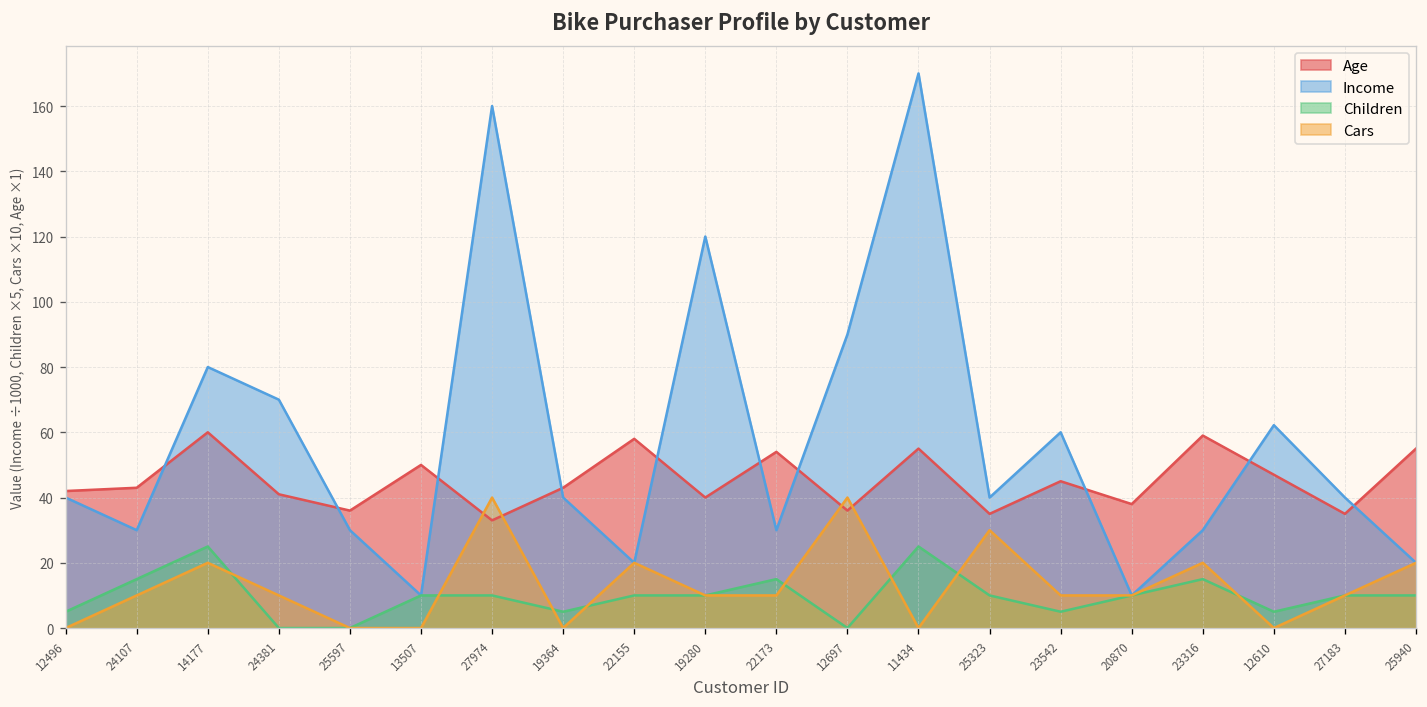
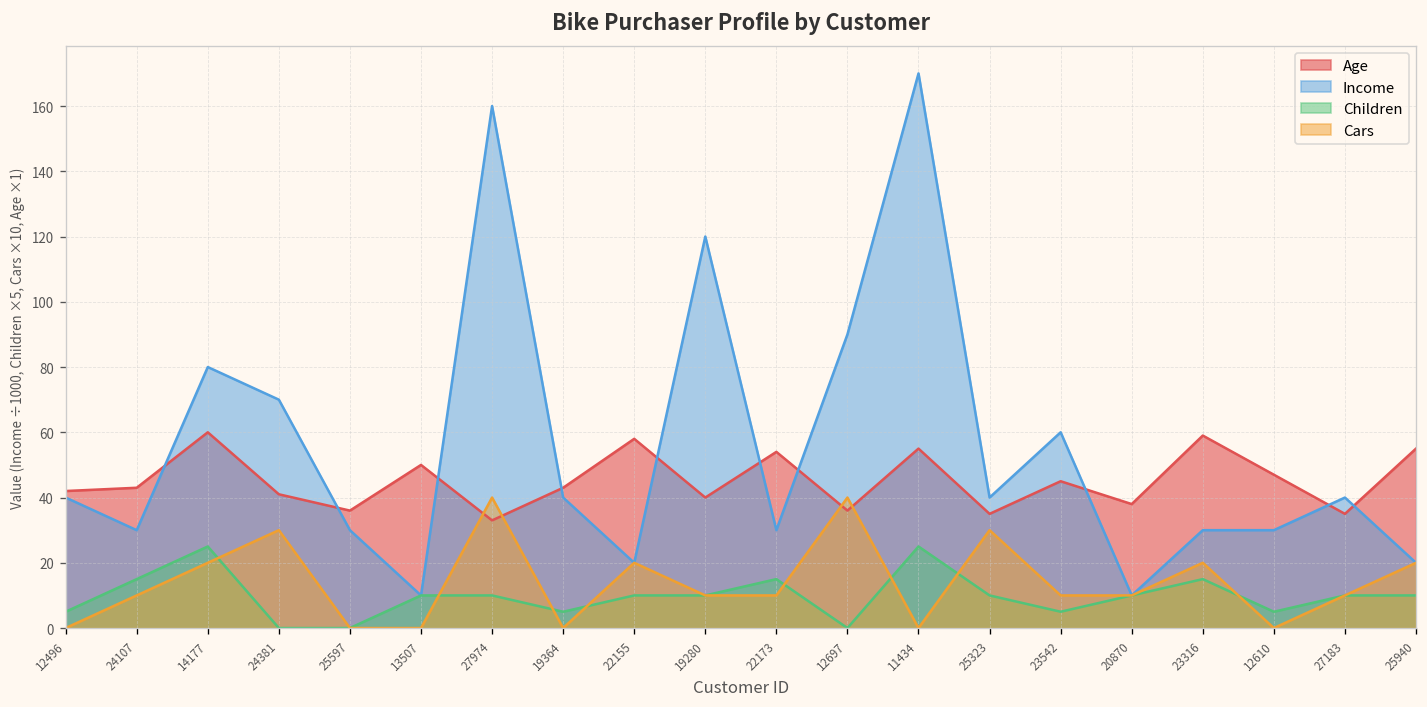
Cars, 24381: 10 -> 30
Income, 12610: 62 -> 30
